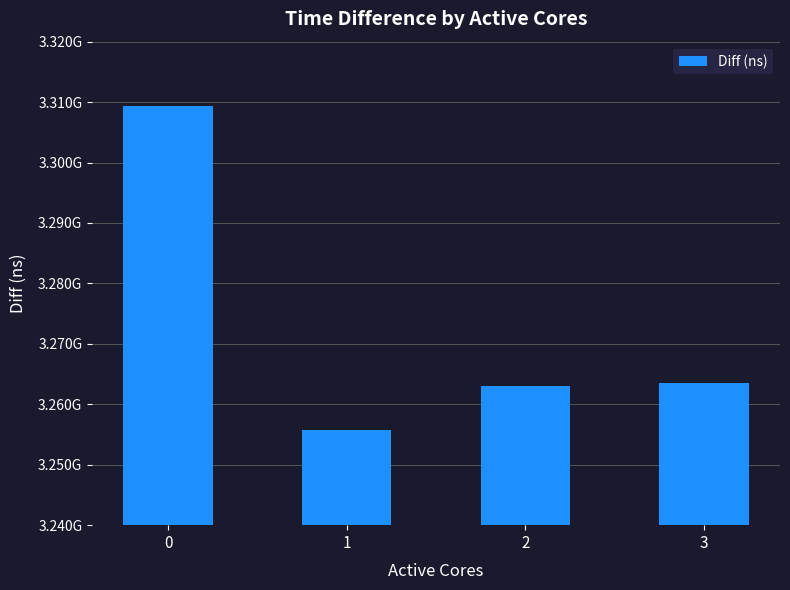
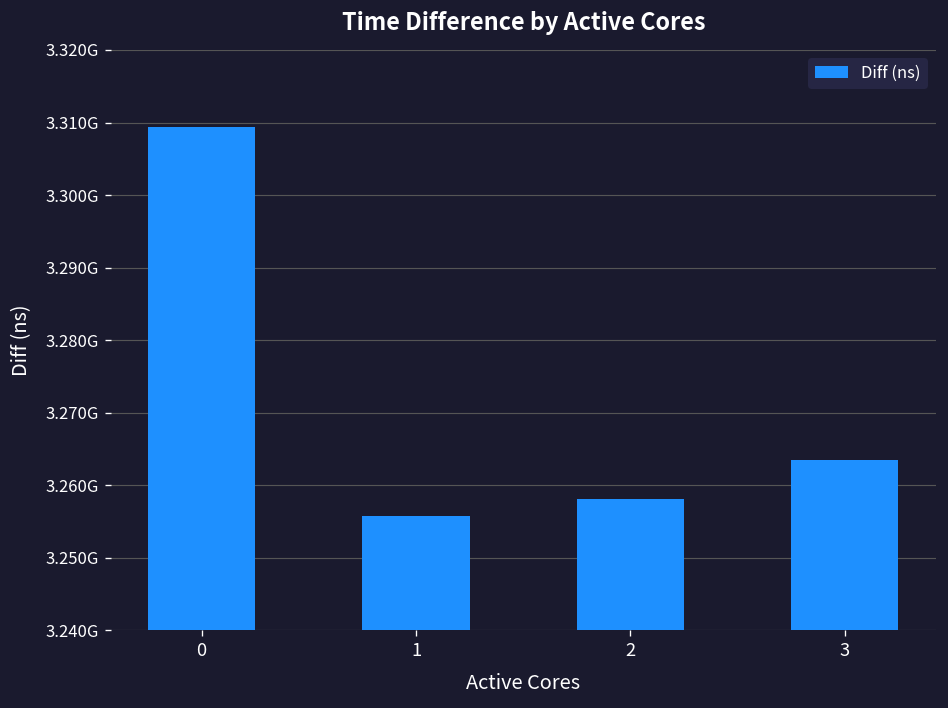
2: 3263000000 -> 3258000000
